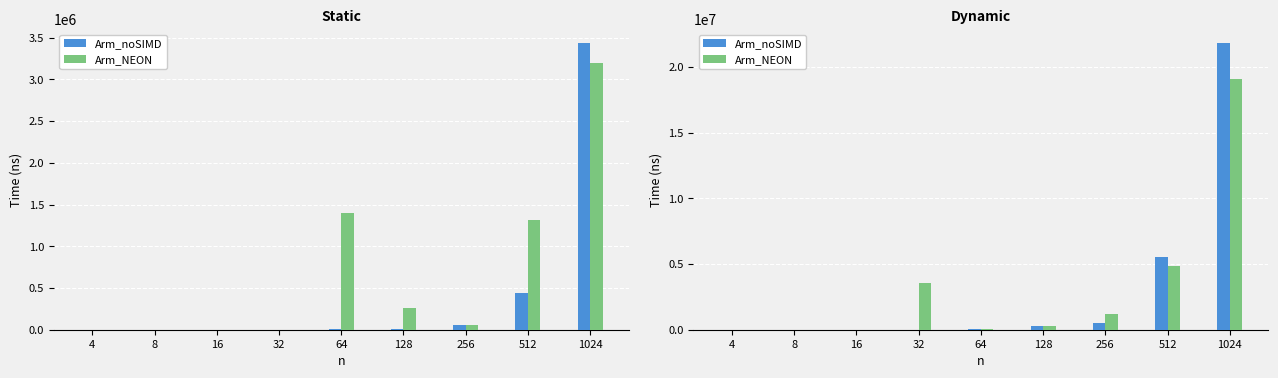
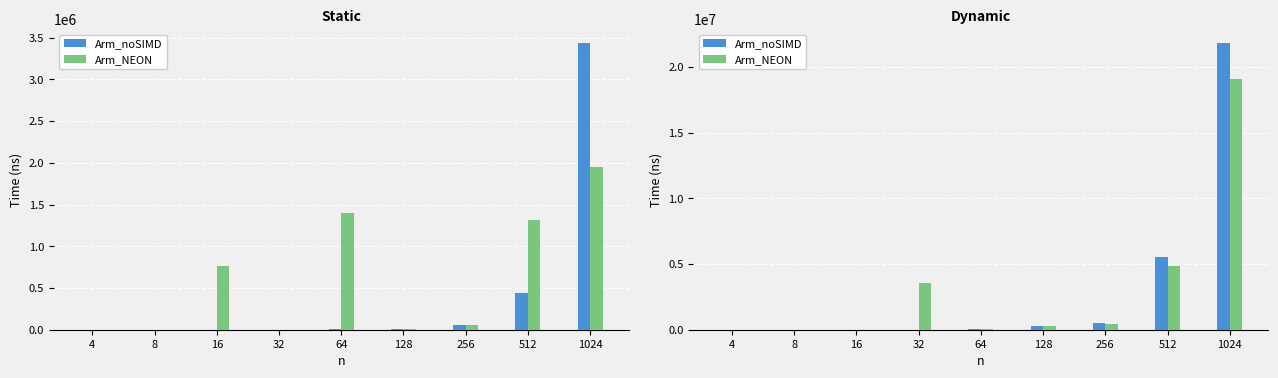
Static, Arm_NEON, 16: 0 -> 800000
Static, Arm_NEON, 128: 300000 -> 0
Static, Arm_NEON, 1024: 3200000 -> 2000000
Dynamic, Arm_NEON, 256: 1200000 -> 400000
